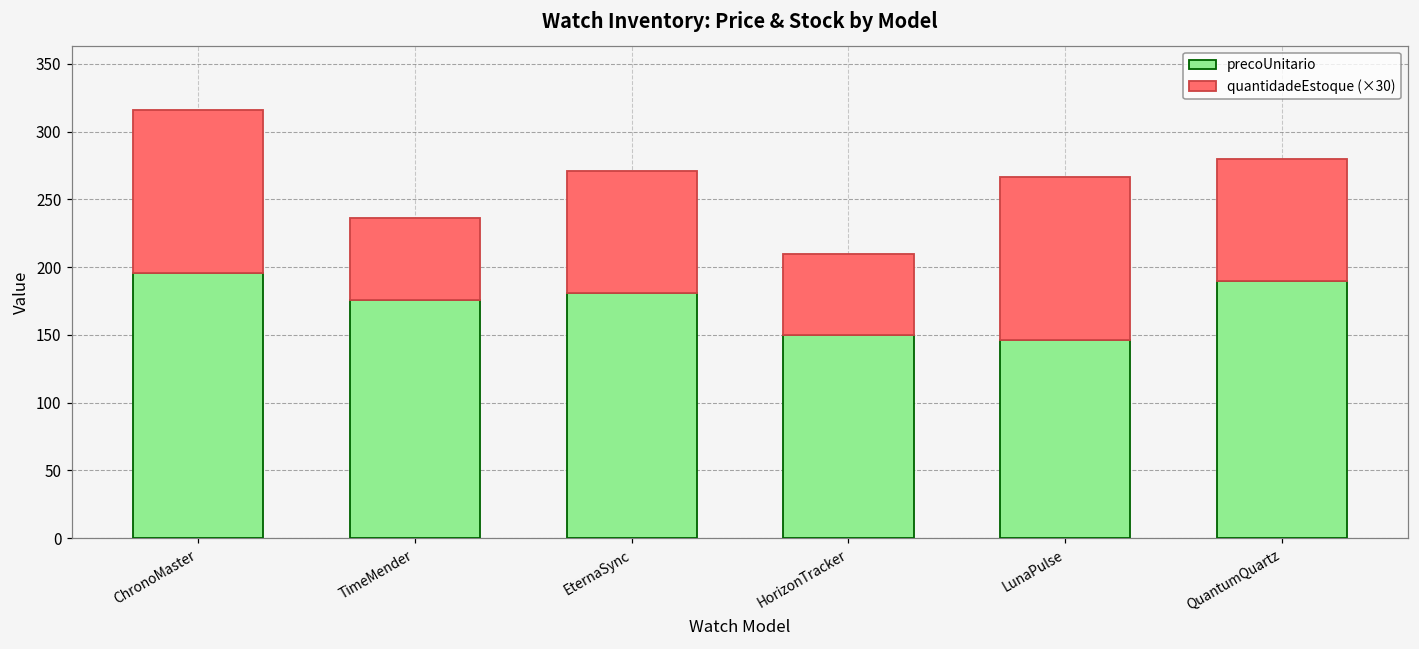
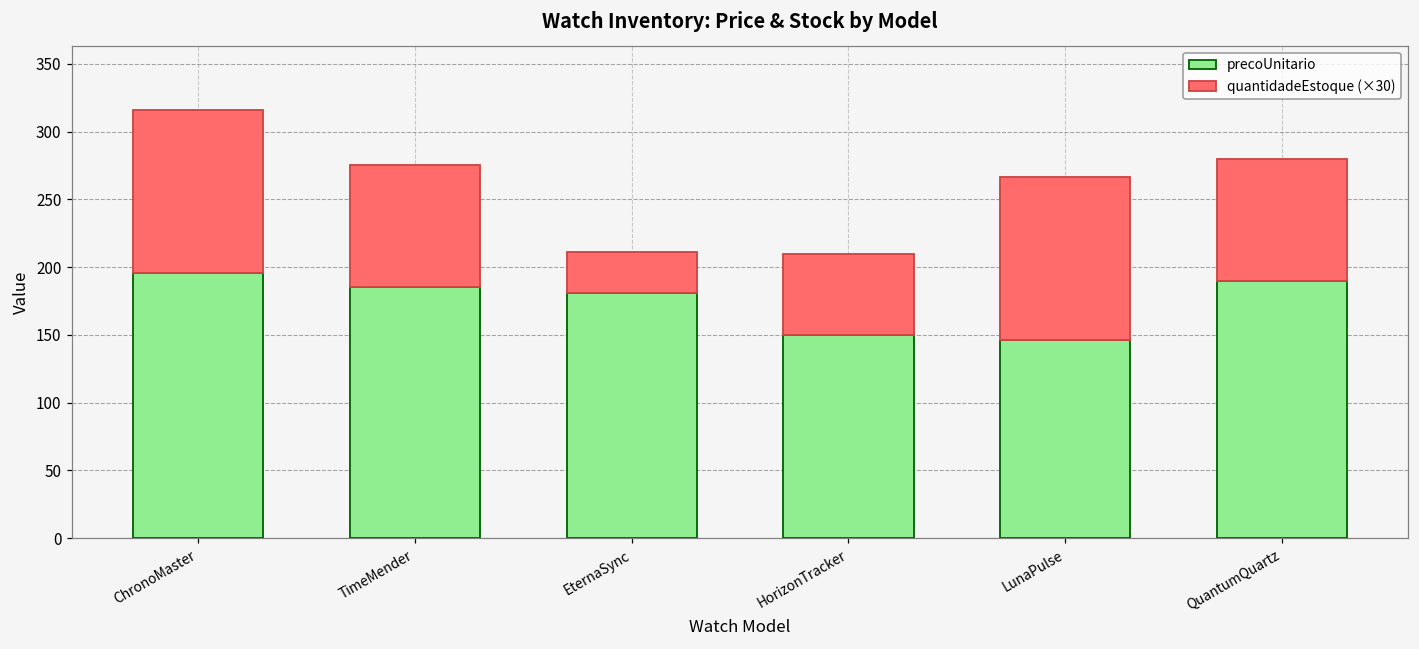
precoUnitario, TimeMender: 176 -> 186
quantidadeEstoque (×30), TimeMender: 60 -> 90
quantidadeEstoque (×30), EternaSync: 90 -> 30
